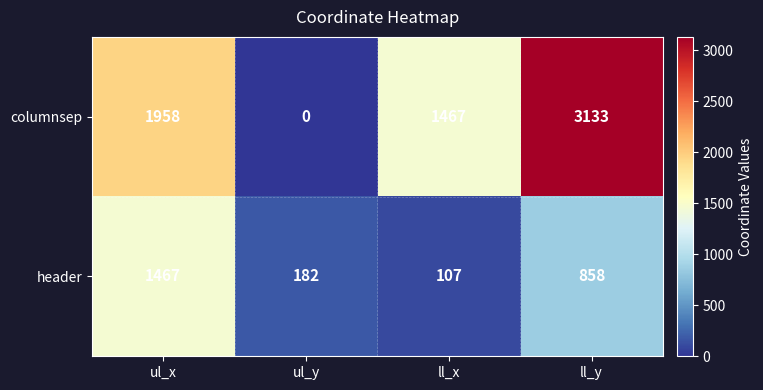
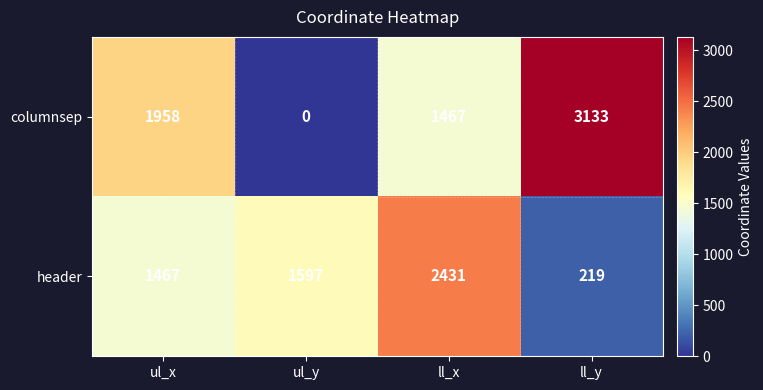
header, ul_y: 182 -> 1597
header, ll_x: 107 -> 2431
header, ll_y: 858 -> 219
